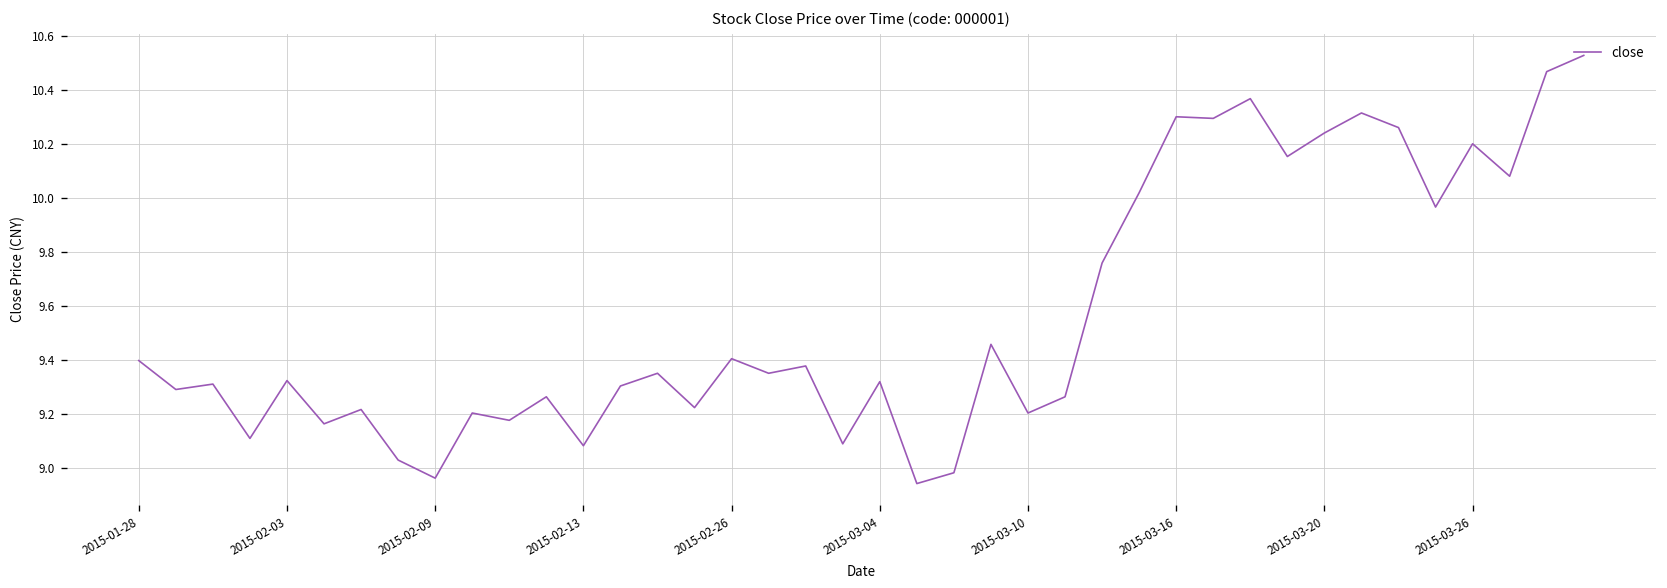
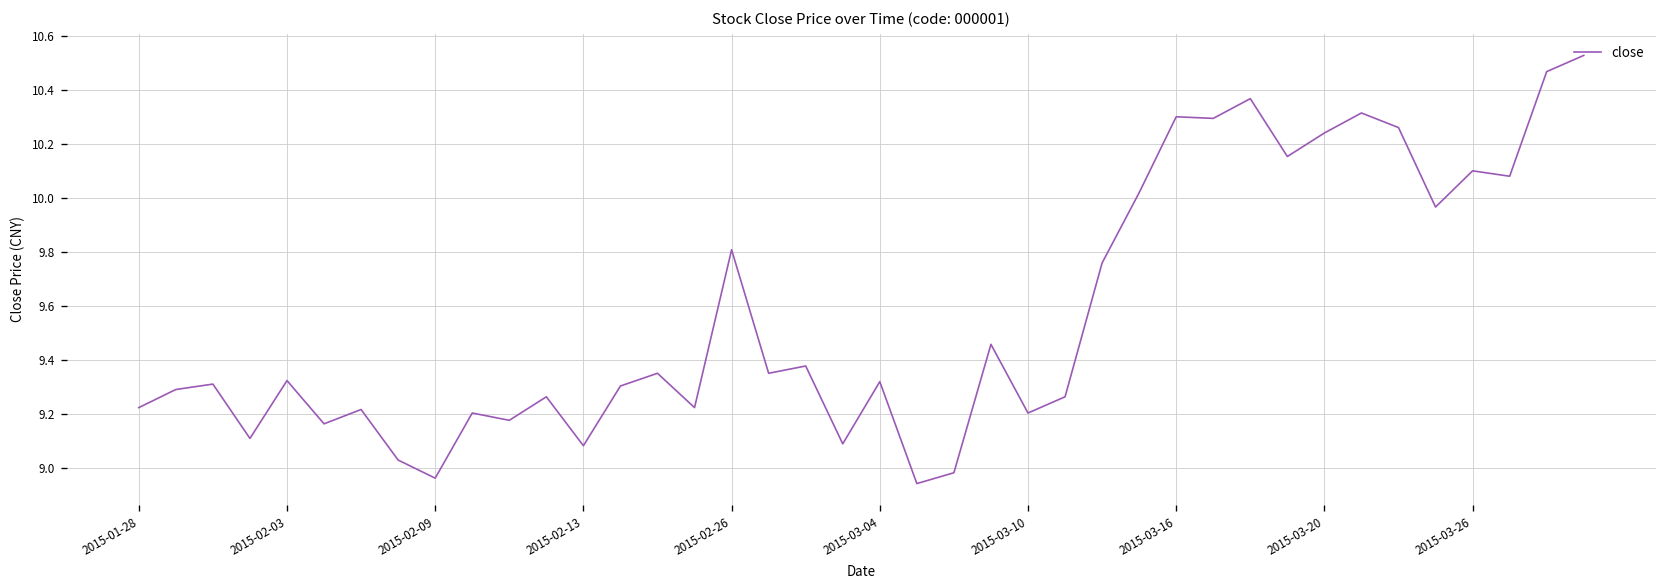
2015-01-28: 9.40 -> 9.22
2015-02-26: 9.41 -> 9.81
2015-03-26: 10.2 -> 10.1
